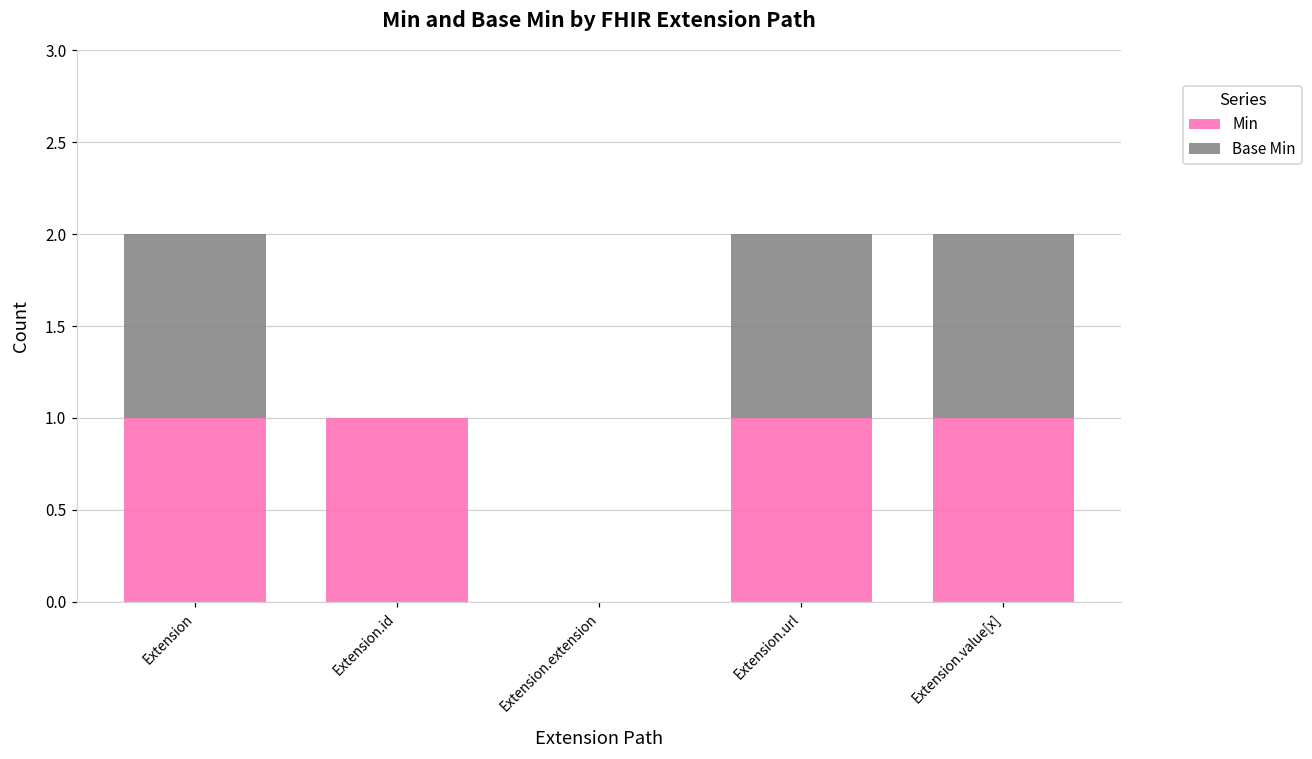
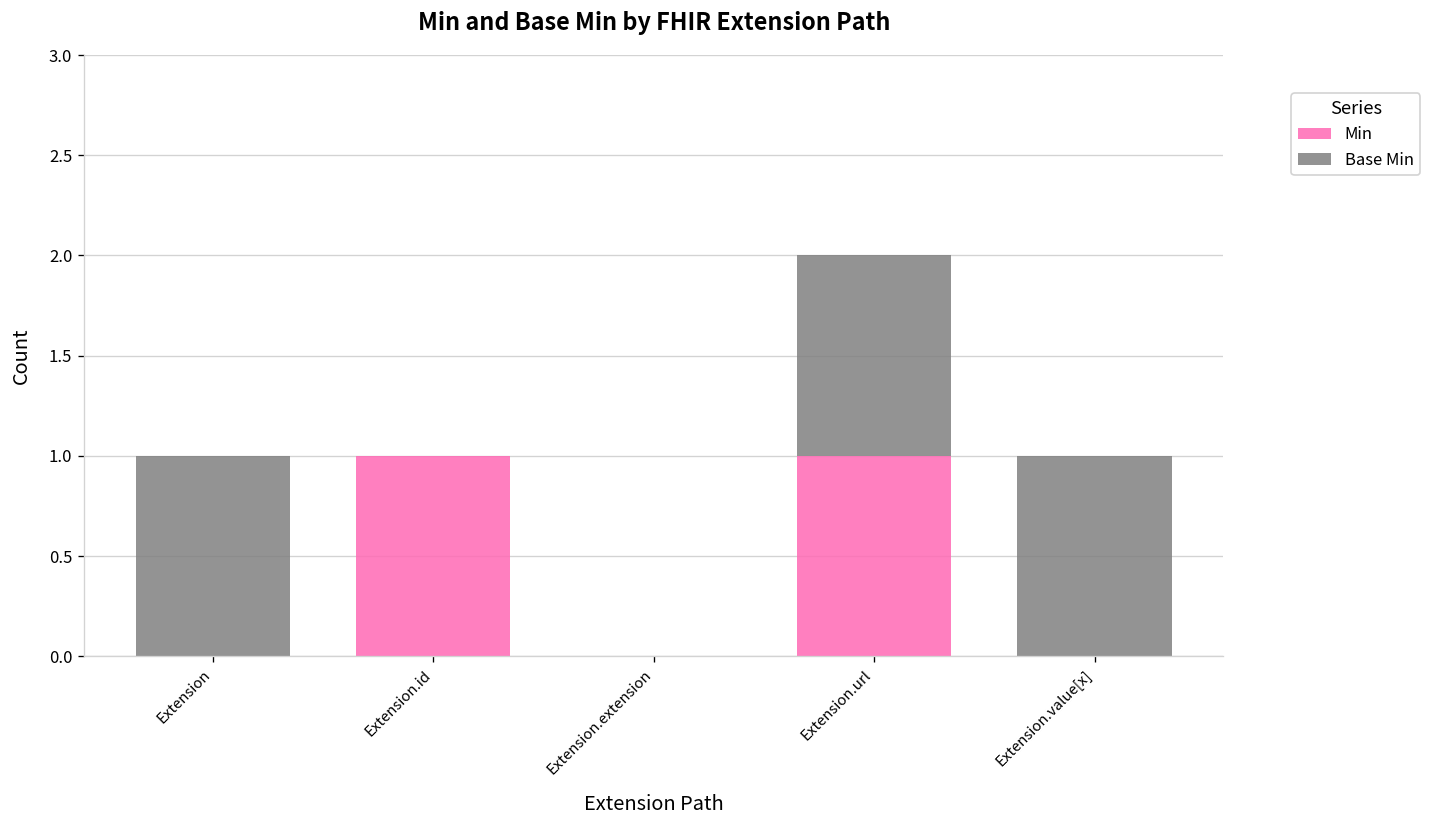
Min, Extension: 1 -> 0
Min, Extension.value[x]: 1 -> 0
